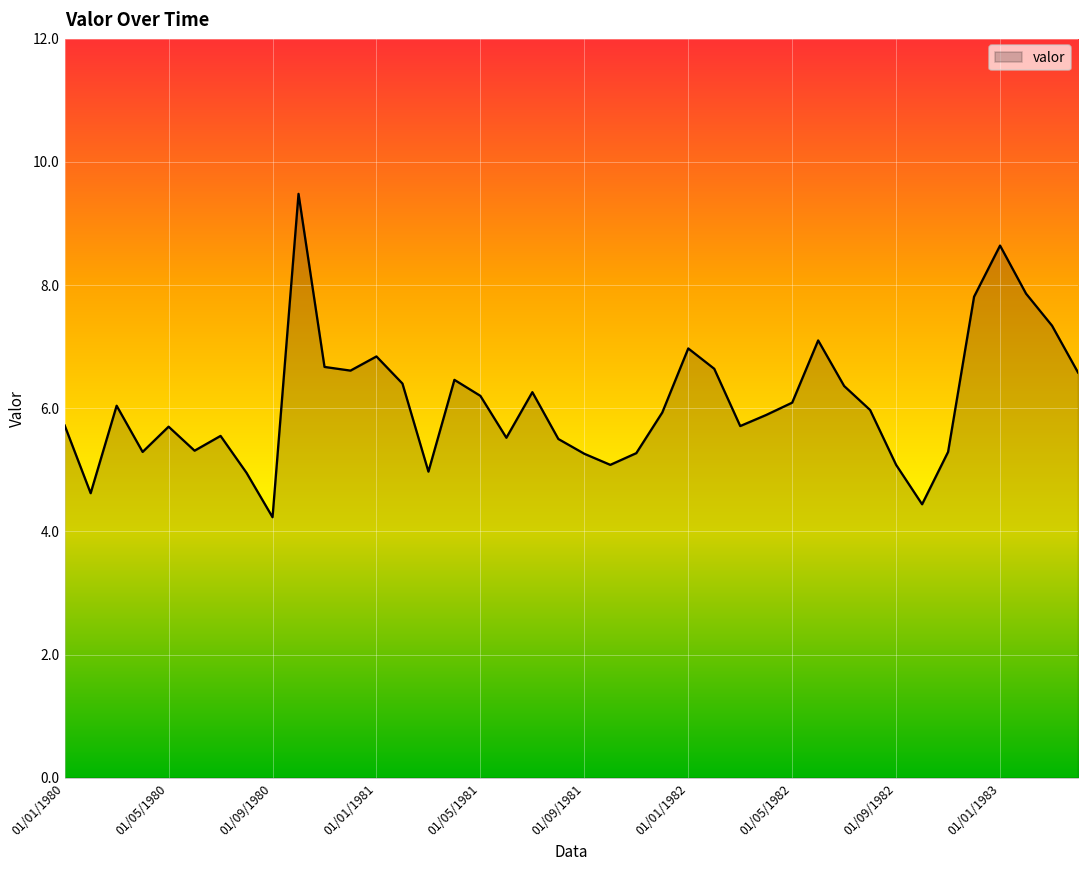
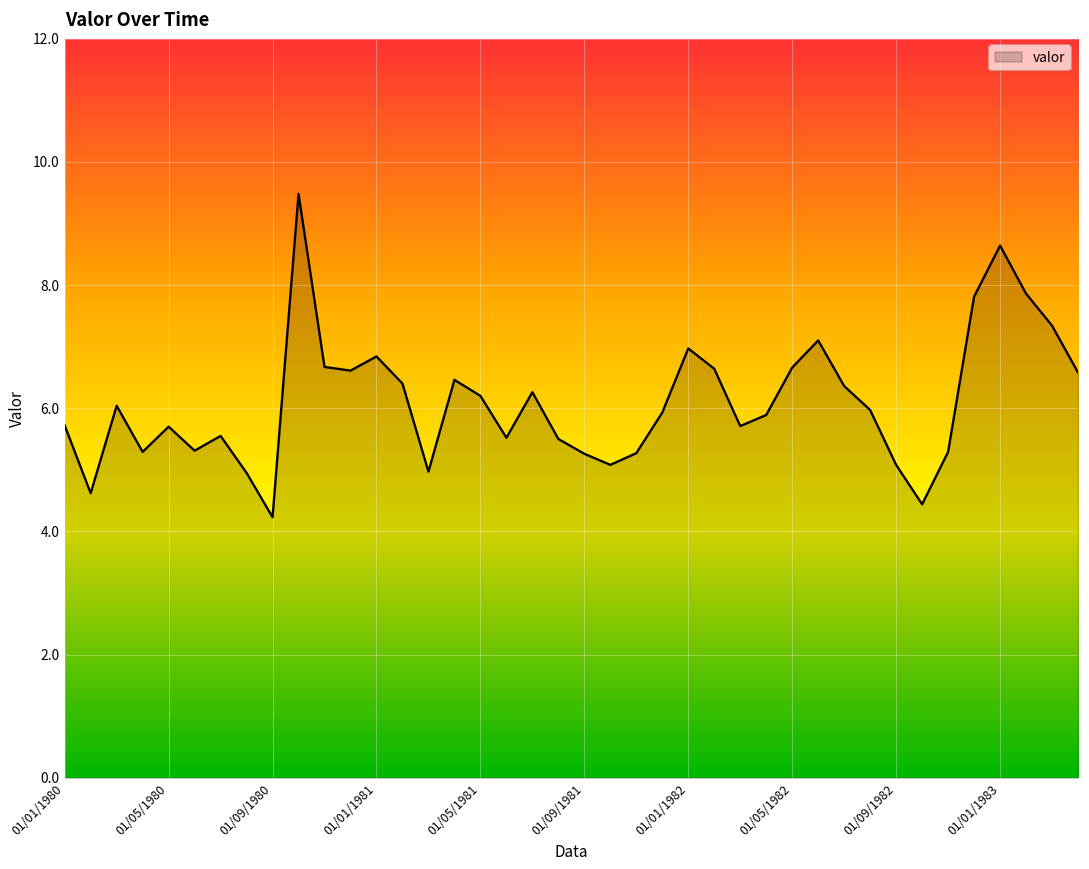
01/05/1982: 6.1 -> 6.7
